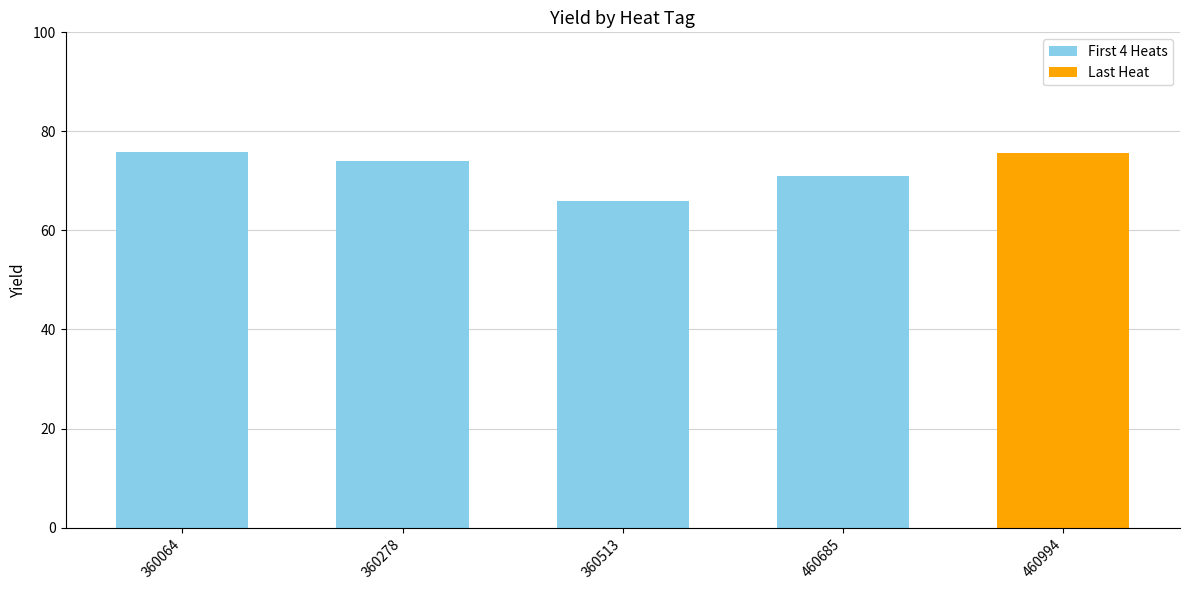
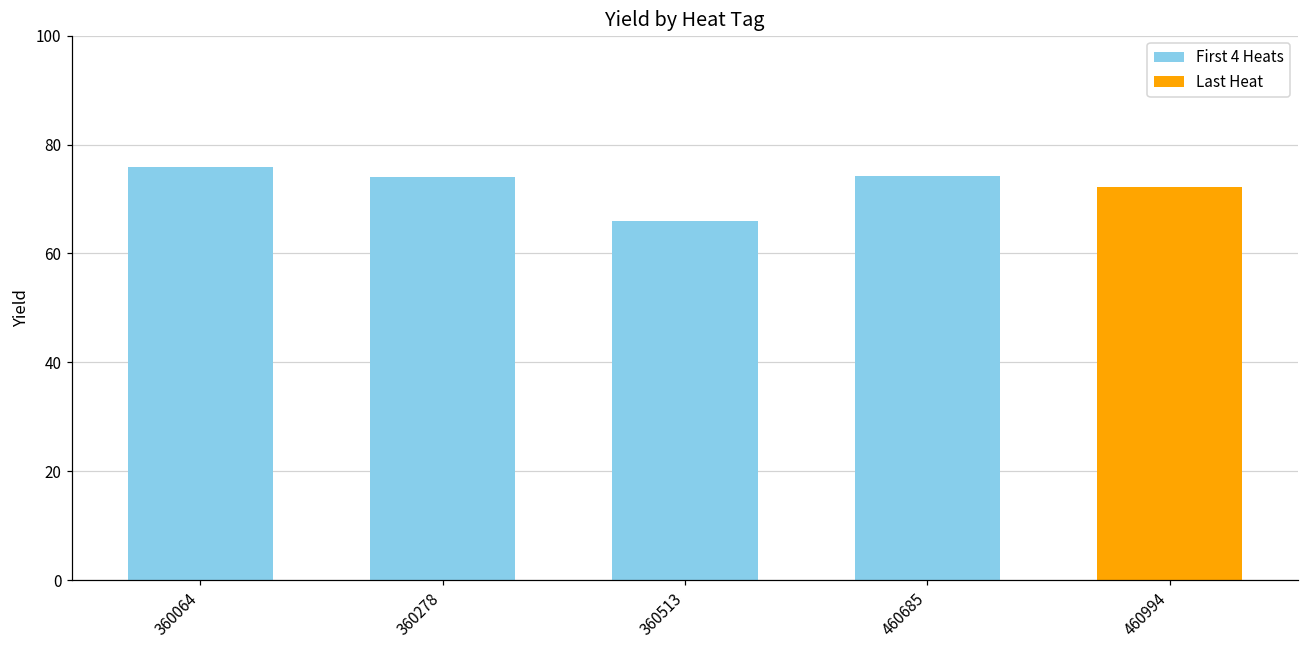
460685: 71 -> 74
460994: 76 -> 72
